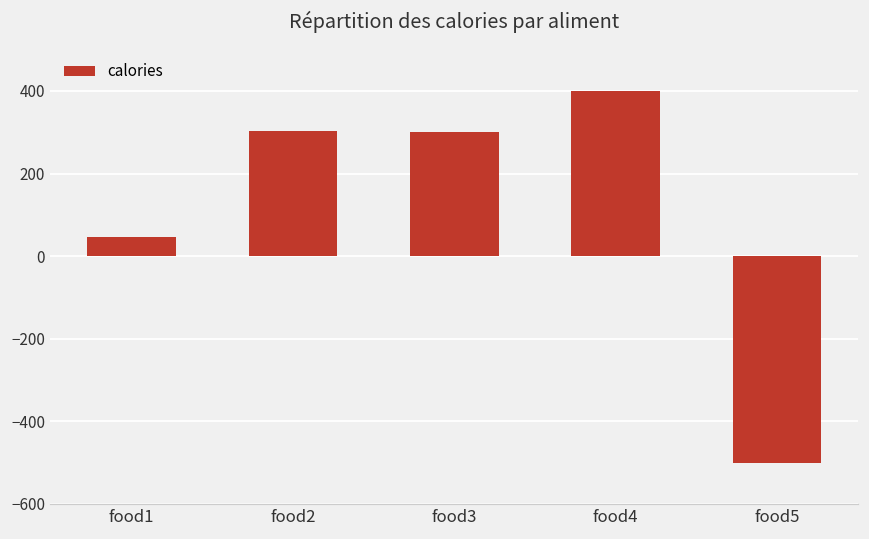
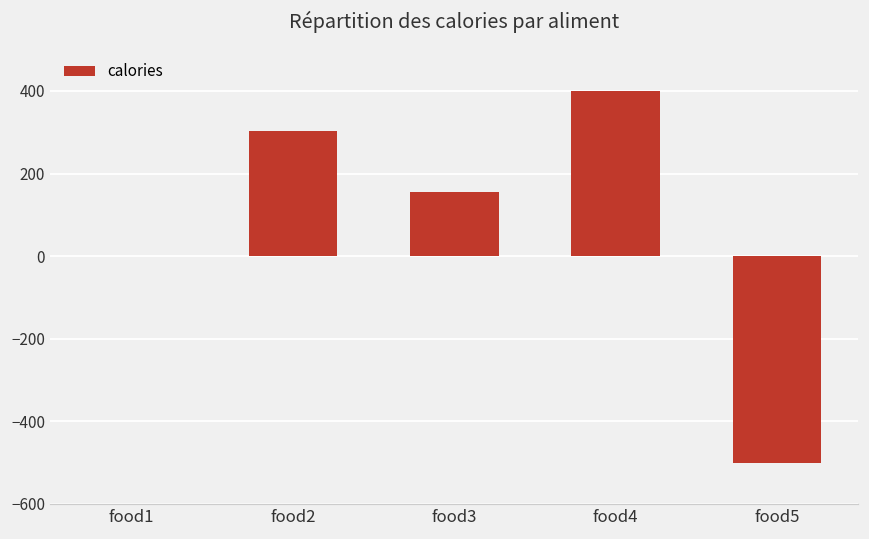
food1: 50 -> 0
food3: 300 -> 150
